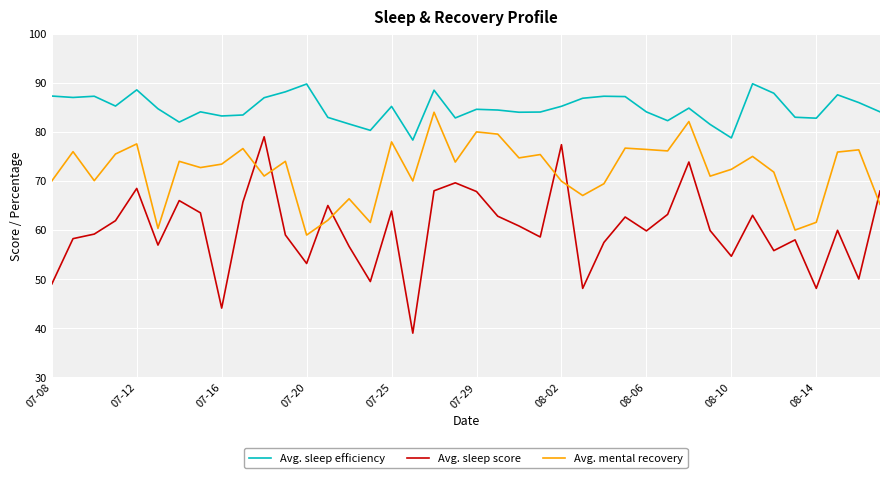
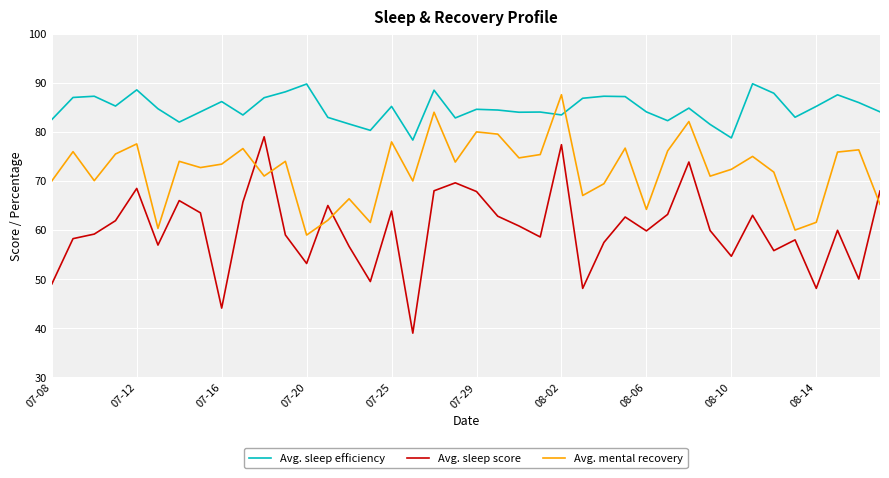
Avg. sleep efficiency, 07-08: 87 -> 83
Avg. sleep efficiency, 07-16: 83 -> 86
Avg. sleep efficiency, 08-02: 85 -> 83
Avg. mental recovery, 08-02: 70 -> 88
Avg. mental recovery, 08-06: 76 -> 64
Avg. sleep efficiency, 08-14: 83 -> 85
